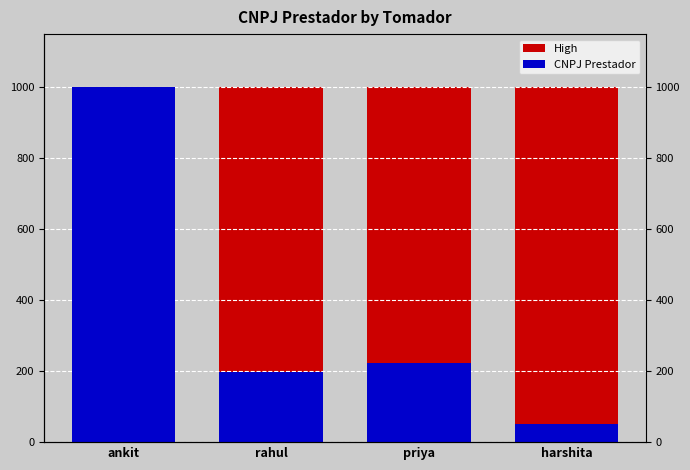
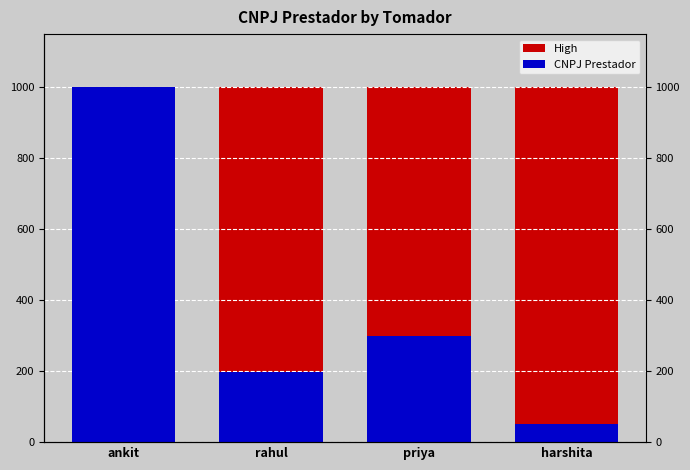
CNPJ Prestador, priya: 220 -> 300
